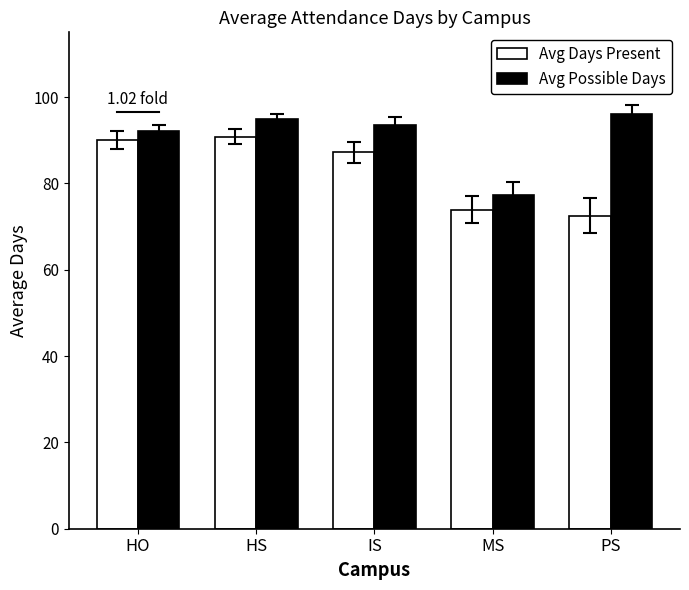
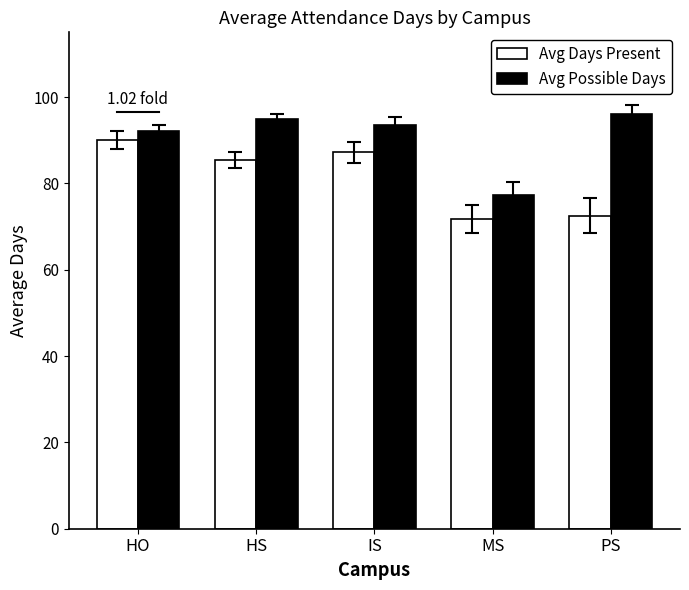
Avg Days Present, HS: 91 -> 85
Avg Days Present, MS: 74 -> 72
